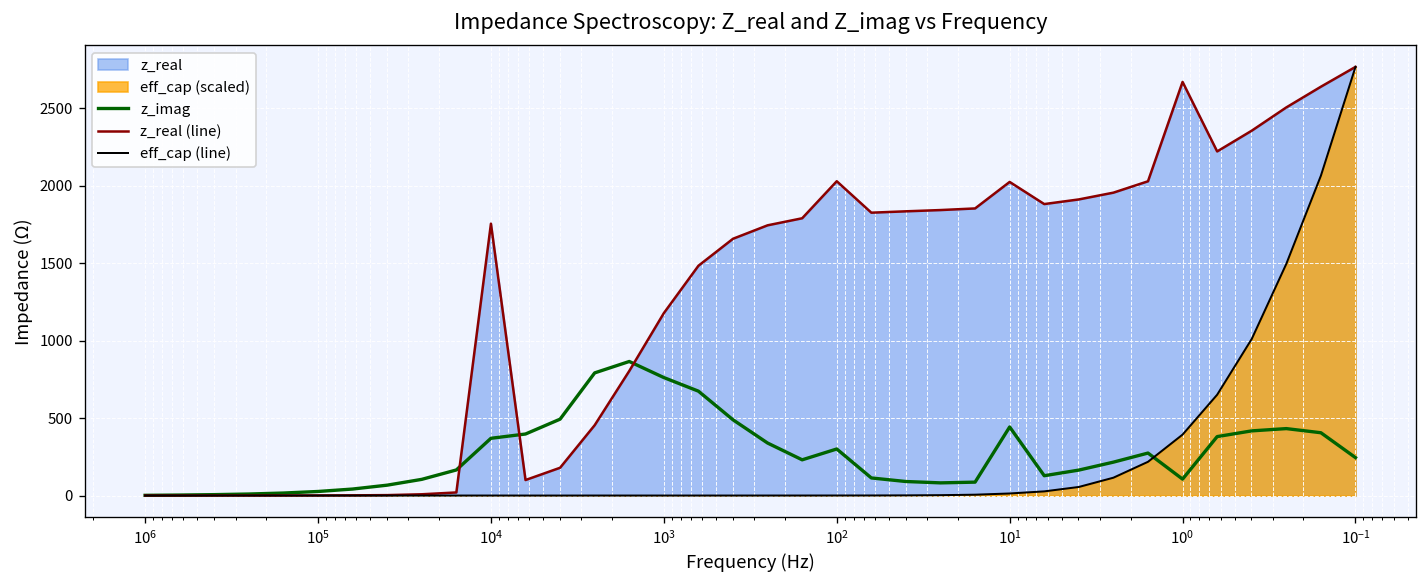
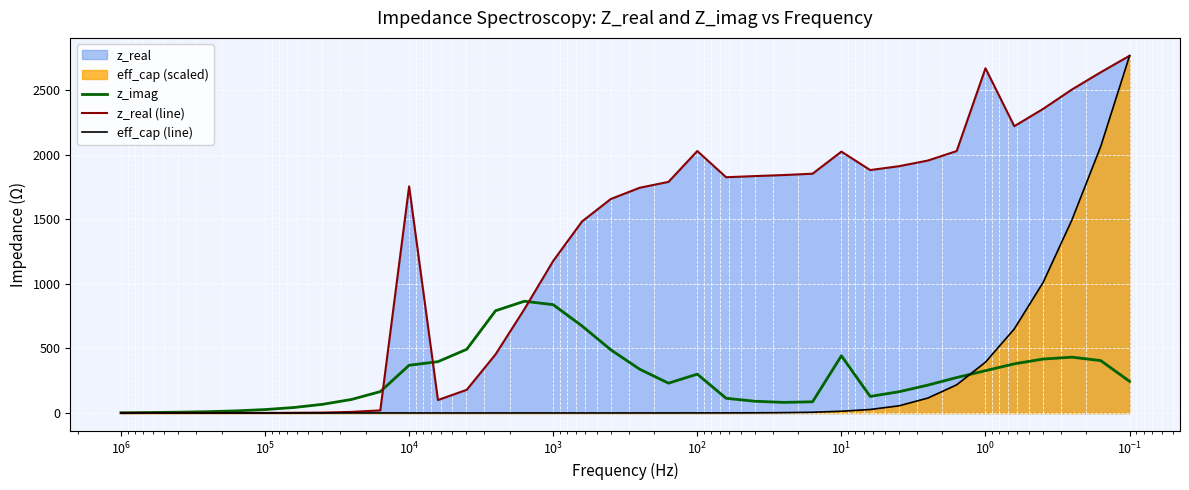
z_imag, 10^3: 760 -> 840
z_imag, 10^0: 110 -> 330
